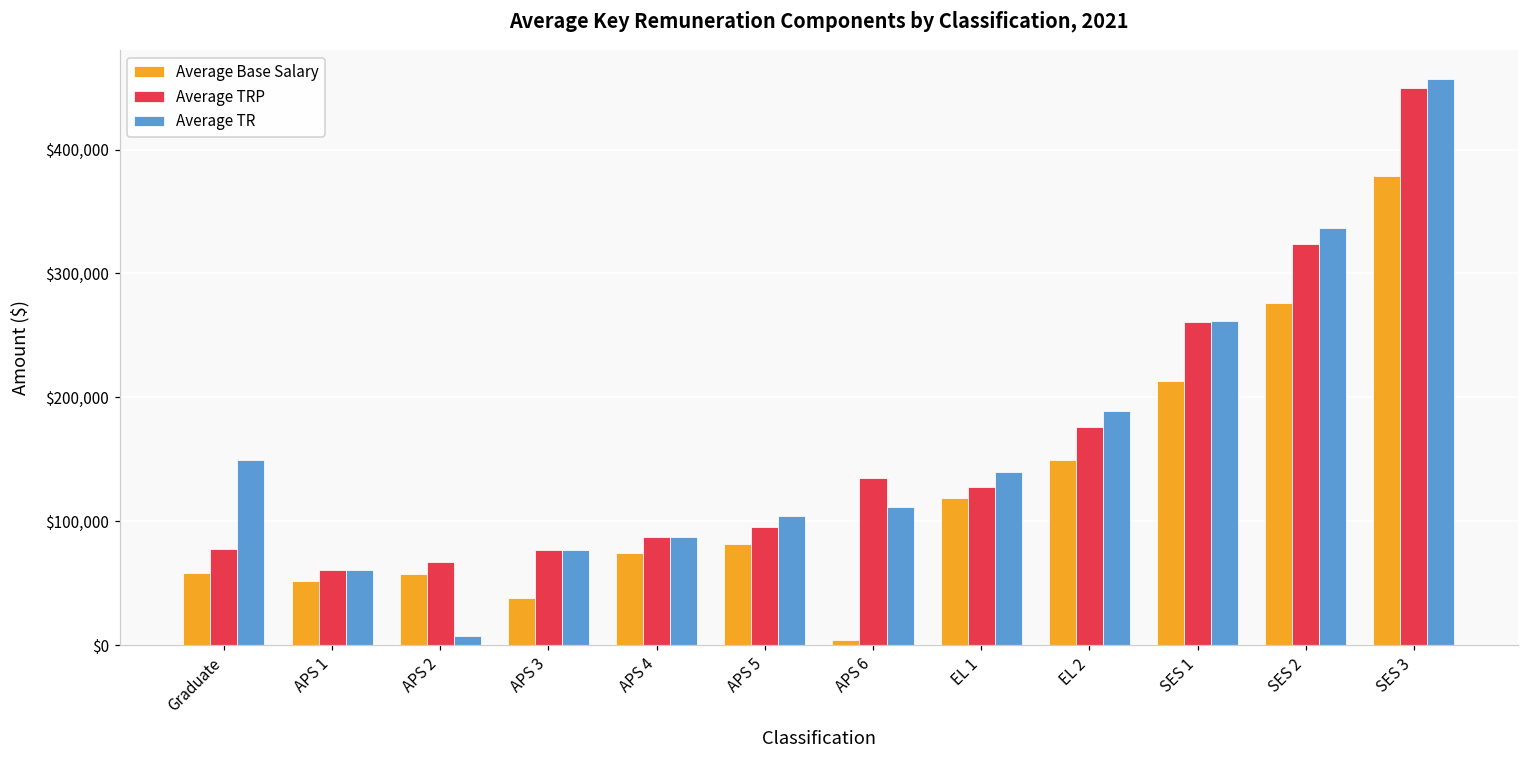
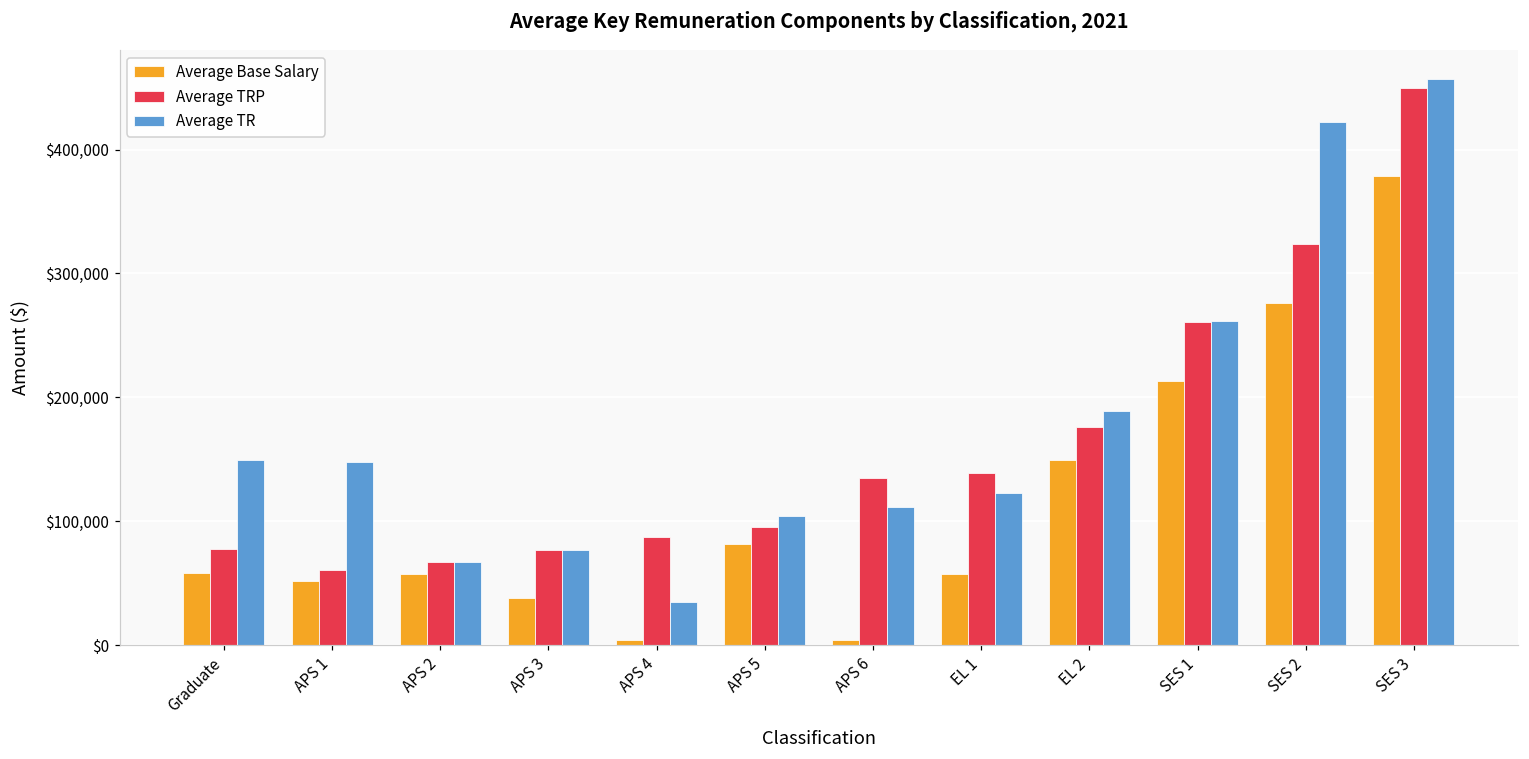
Average TR, APS 1: $61,000 -> $148,000
Average TR, APS 2: $8,000 -> $68,000
Average Base Salary, APS 4: $74,000 -> $4,000
Average TR, APS 4: $87,000 -> $35,000
Average Base Salary, EL 1: $119,000 -> $58,000
Average TRP, EL 1: $128,000 -> $139,000
Average TR, EL 1: $140,000 -> $123,000
Average TR, SES 2: $337,000 -> $423,000
